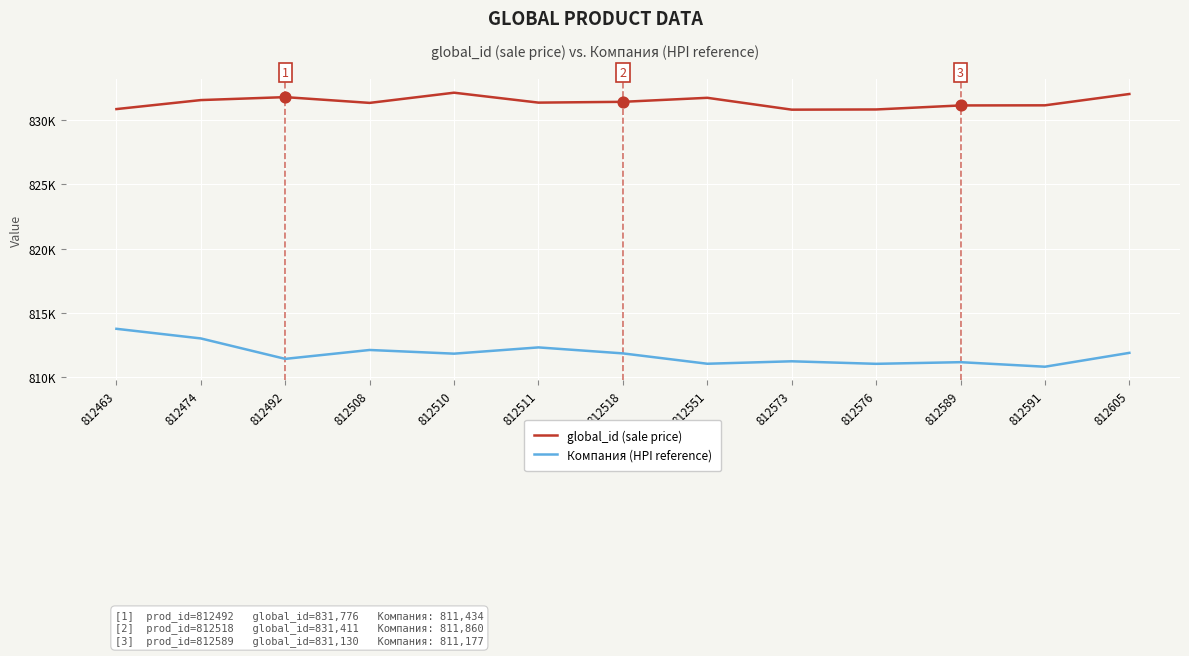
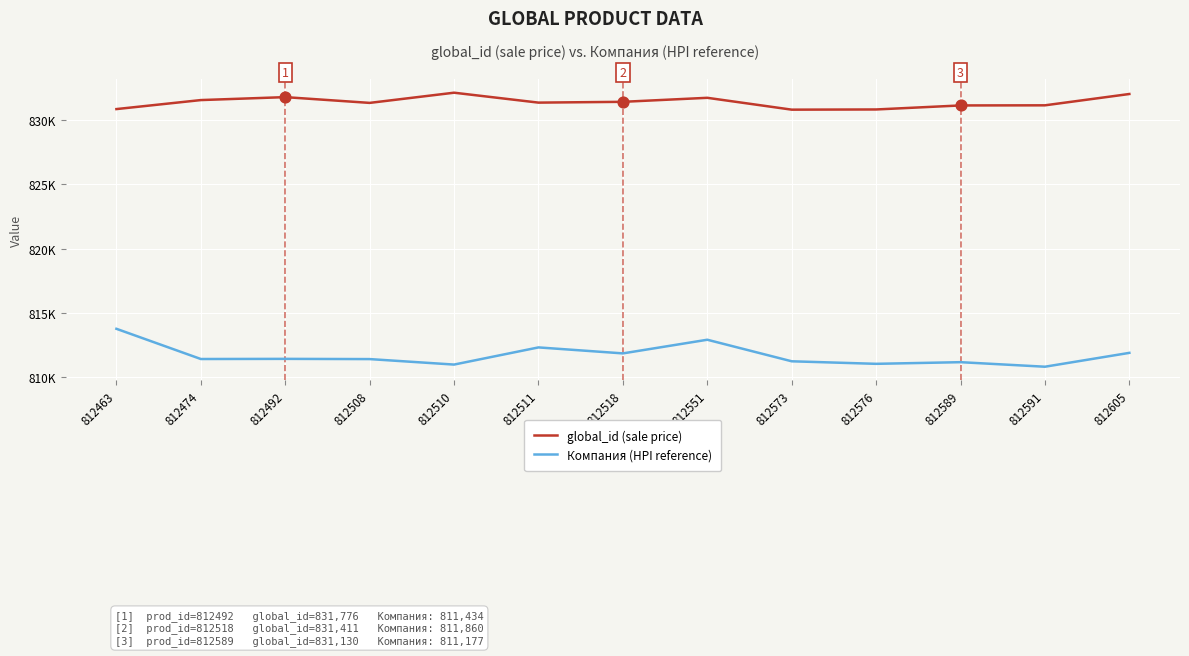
Компания (HPI reference), 812474: 813000 -> 811400
Компания (HPI reference), 812508: 812100 -> 811400
Компания (HPI reference), 812510: 811800 -> 811000
Компания (HPI reference), 812551: 811100 -> 812900
